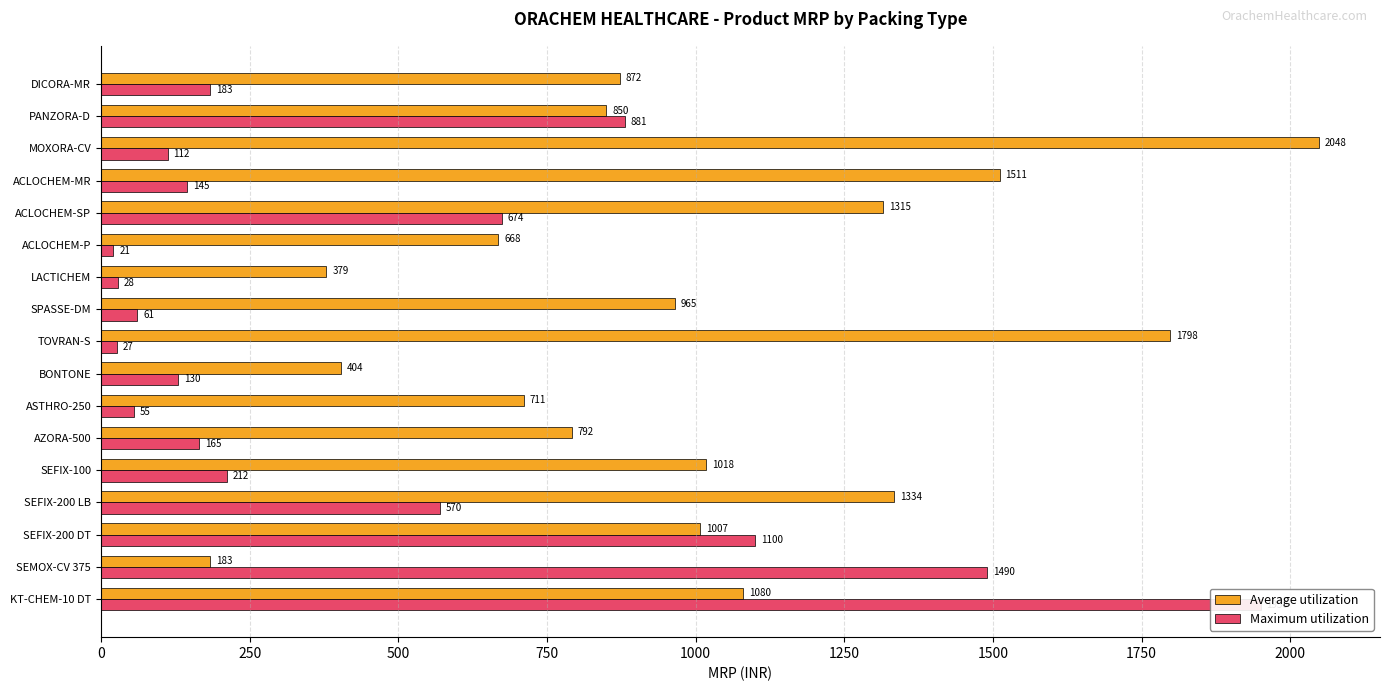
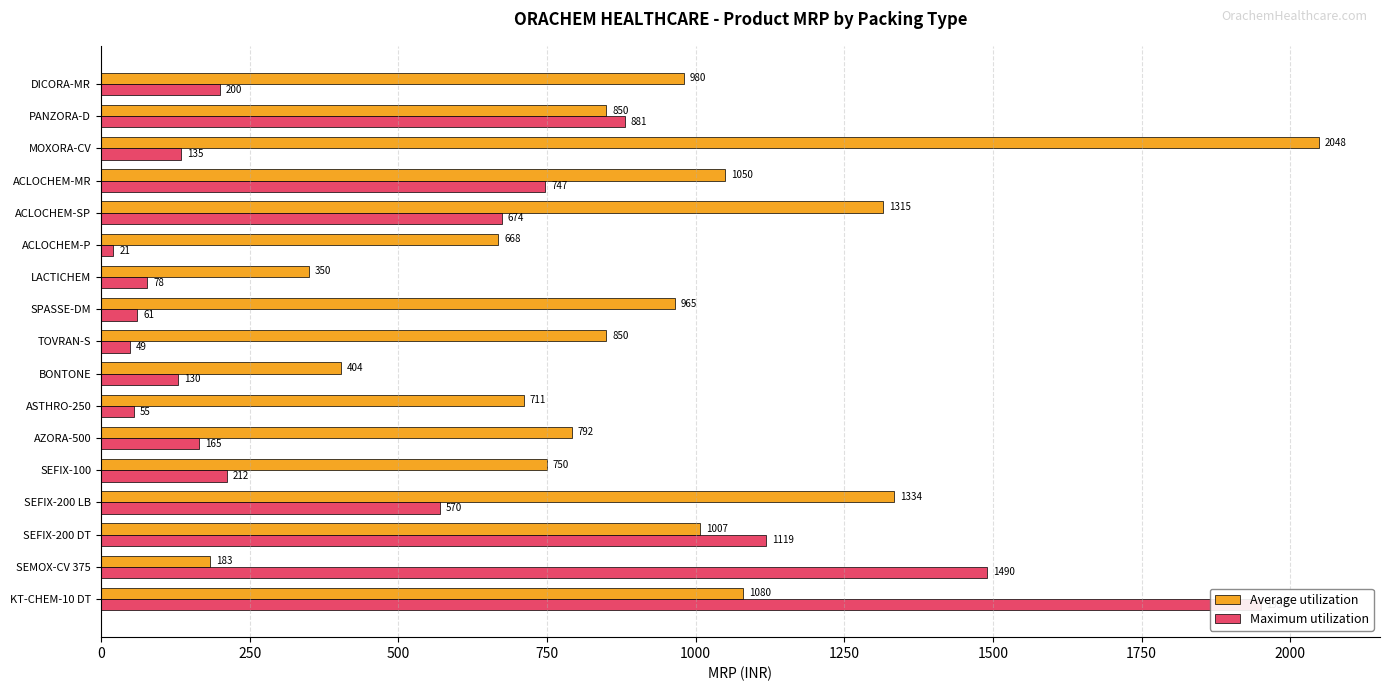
Average utilization, DICORA-MR: 872 -> 980
Maximum utilization, DICORA-MR: 183 -> 200
Maximum utilization, MOXORA-CV: 112 -> 135
Average utilization, ACLOCHEM-MR: 1511 -> 1050
Maximum utilization, ACLOCHEM-MR: 145 -> 747
Average utilization, LACTICHEM: 379 -> 350
Maximum utilization, LACTICHEM: 28 -> 78
Average utilization, TOVRAN-S: 1798 -> 850
Maximum utilization, TOVRAN-S: 27 -> 49
Average utilization, SEFIX-100: 1018 -> 750
Maximum utilization, SEFIX-200 DT: 1100 -> 1119
